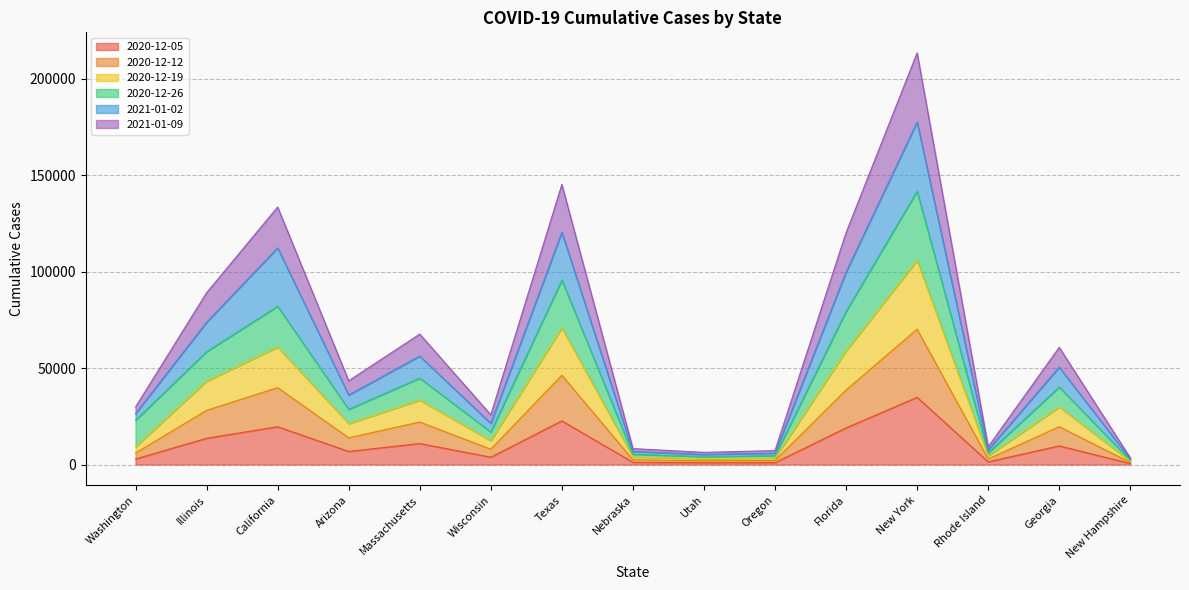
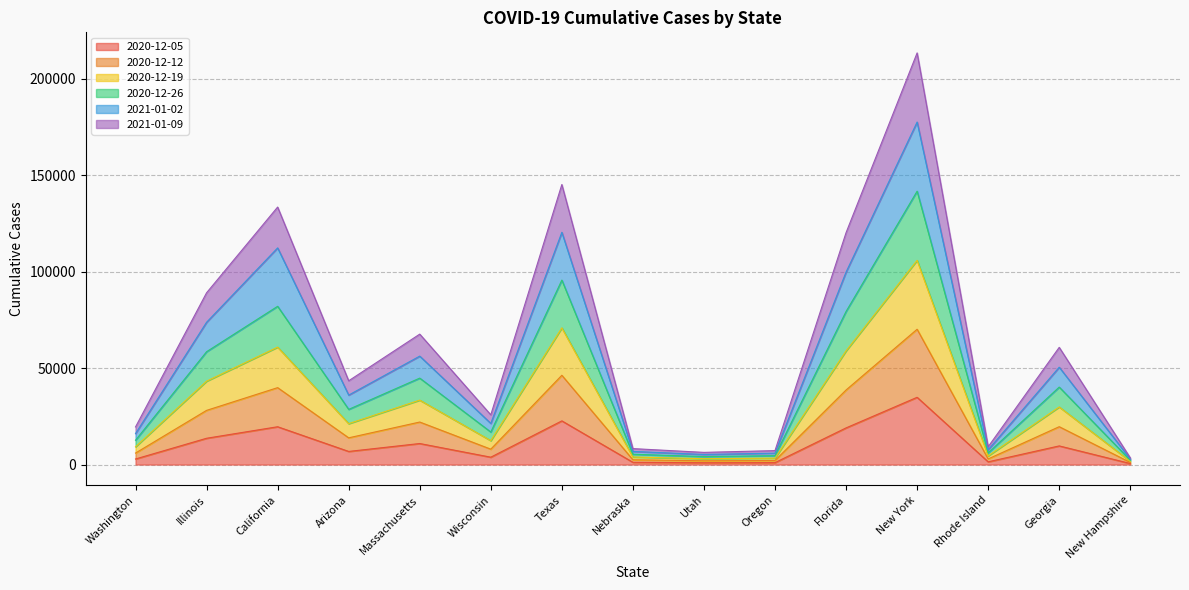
2020-12-26, Washington: 14000 -> 3000
